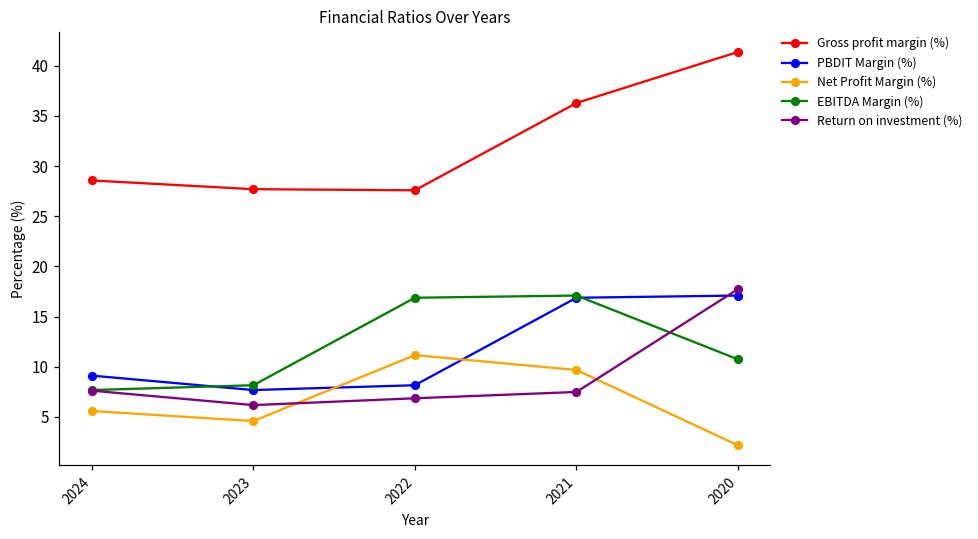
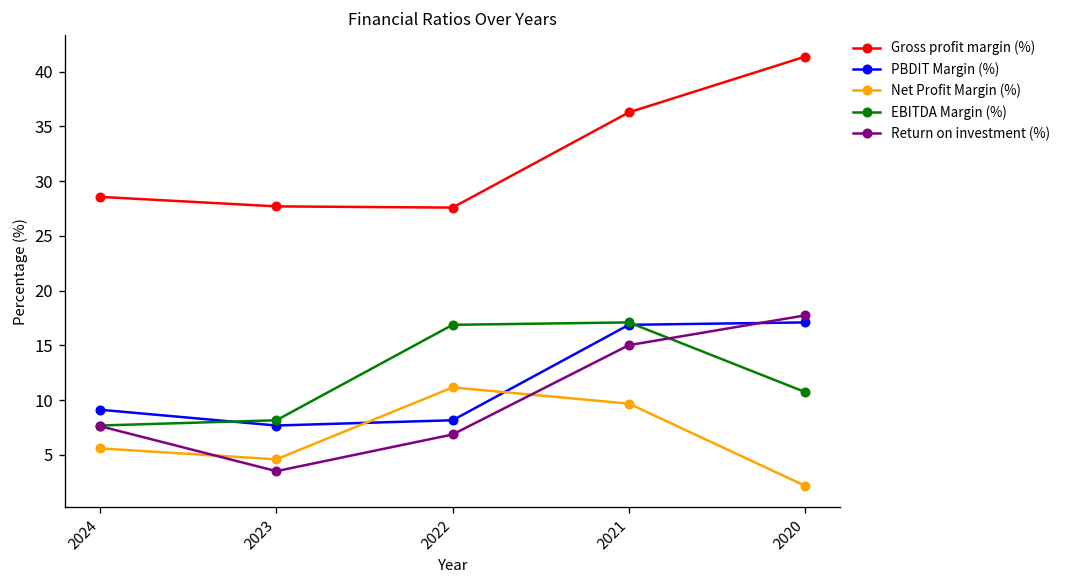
Return on investment (%), 2023: 6 -> 4
Return on investment (%), 2021: 7 -> 15
